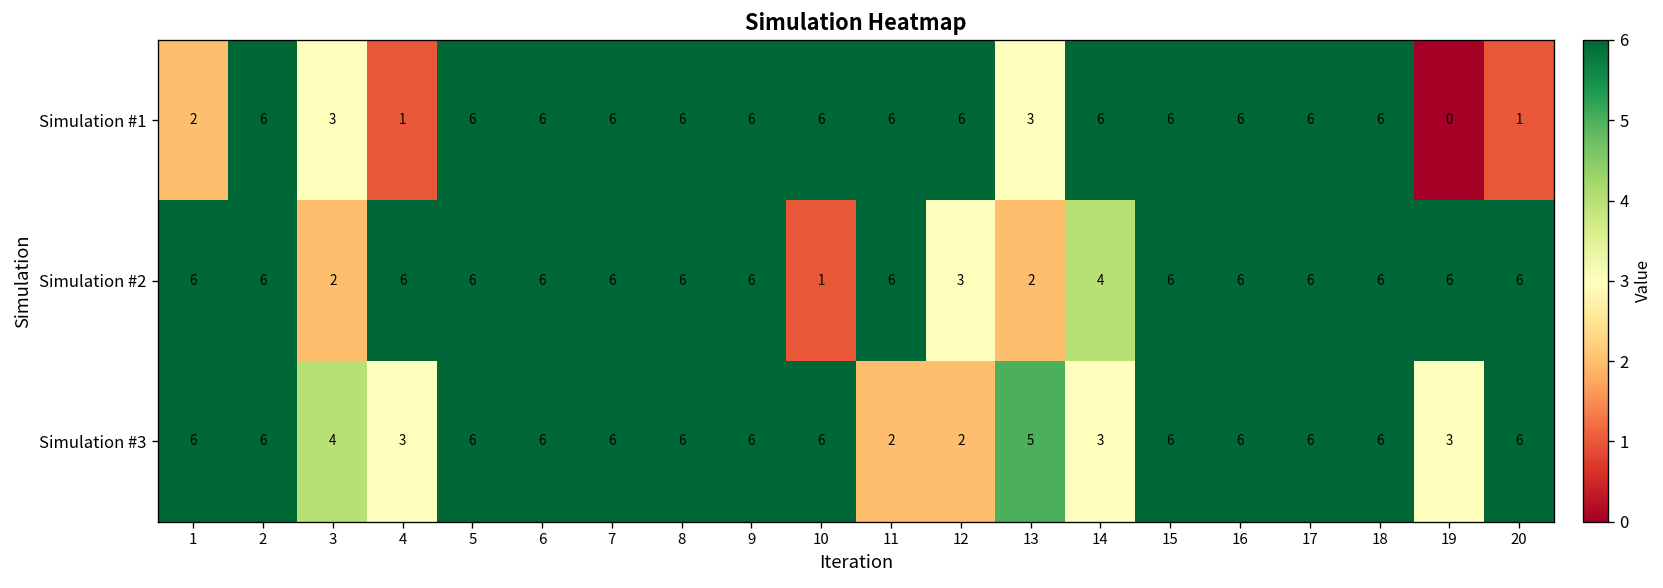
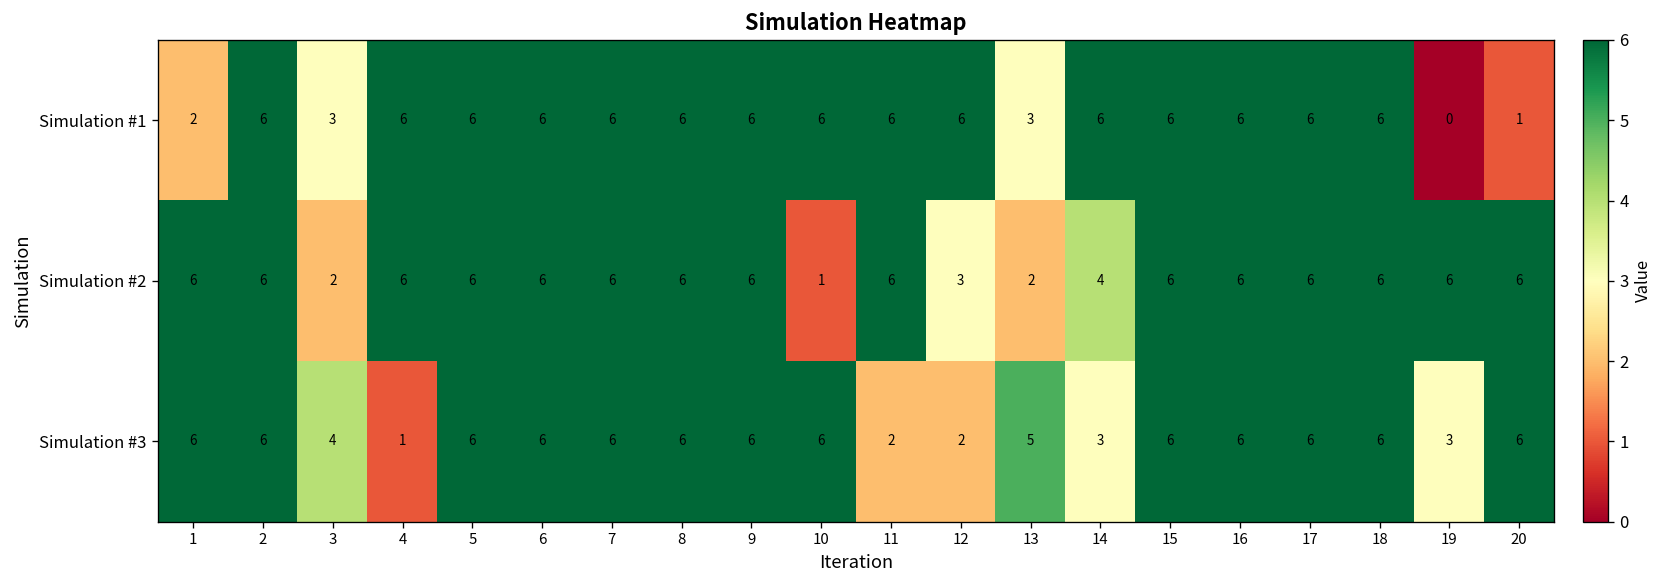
Simulation #1, 4: 1 -> 6
Simulation #3, 4: 3 -> 1
